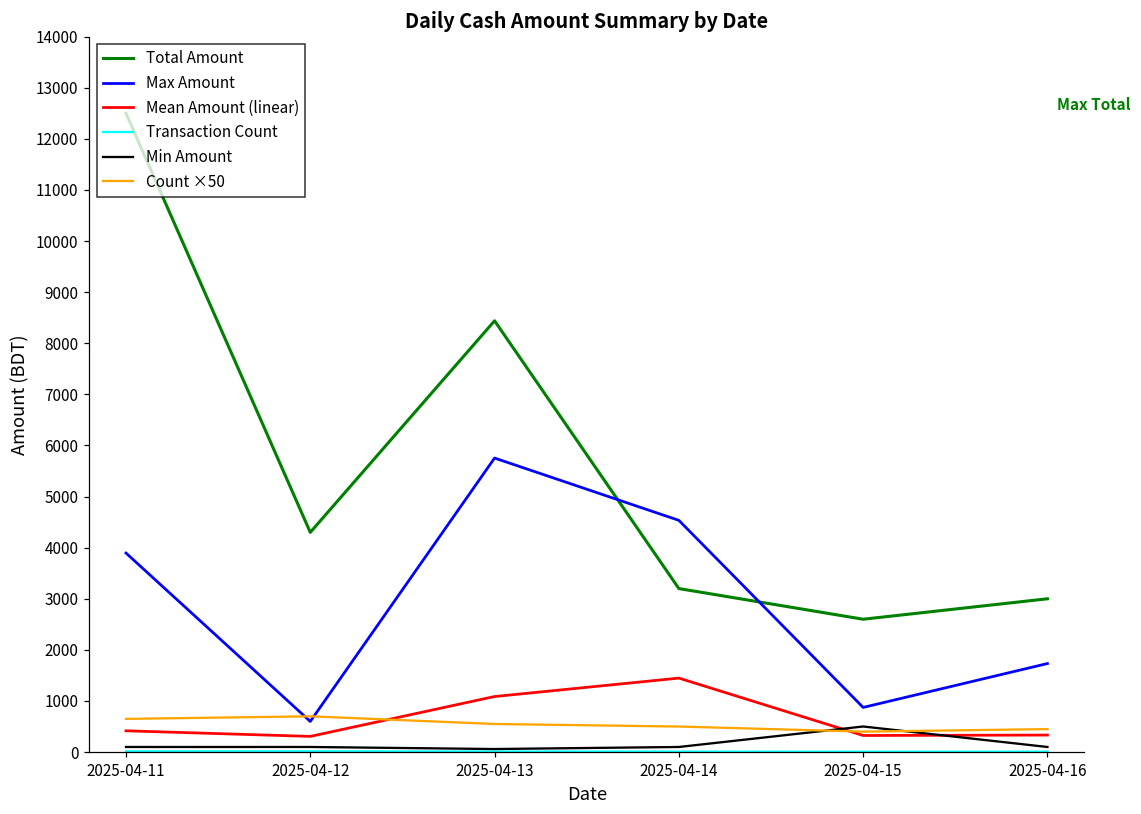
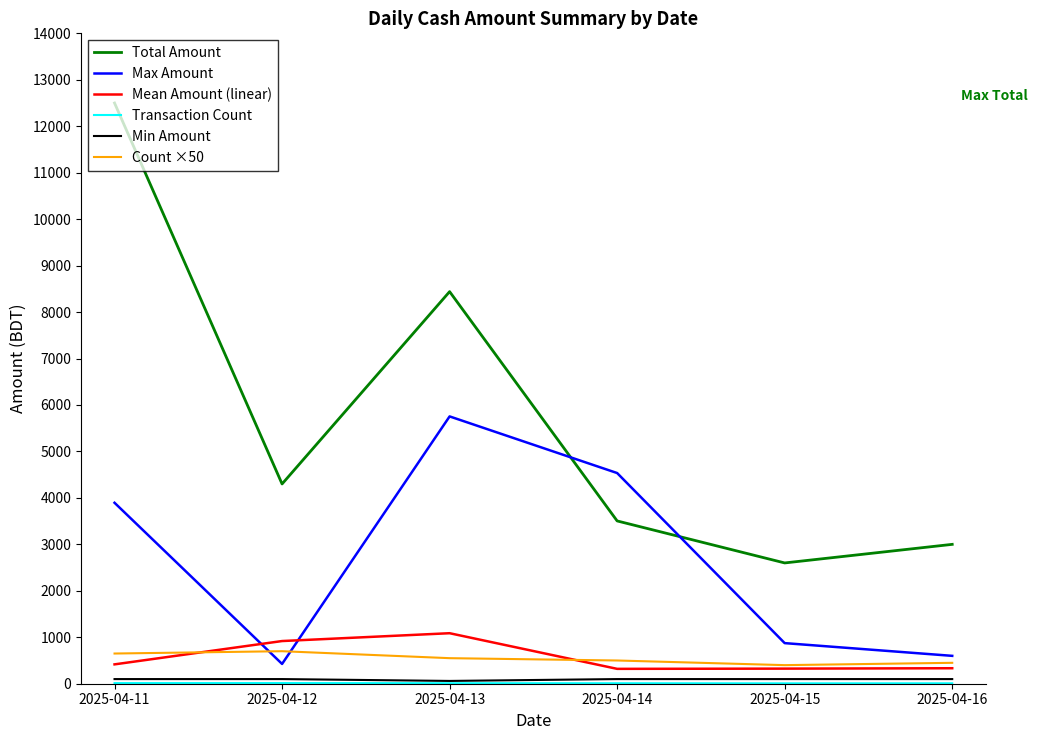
Max Amount, 2025-04-12: 600 -> 400
Mean Amount (linear), 2025-04-12: 300 -> 900
Total Amount, 2025-04-14: 3200 -> 3500
Mean Amount (linear), 2025-04-14: 1400 -> 300
Min Amount, 2025-04-15: 500 -> 100
Max Amount, 2025-04-16: 1700 -> 600
